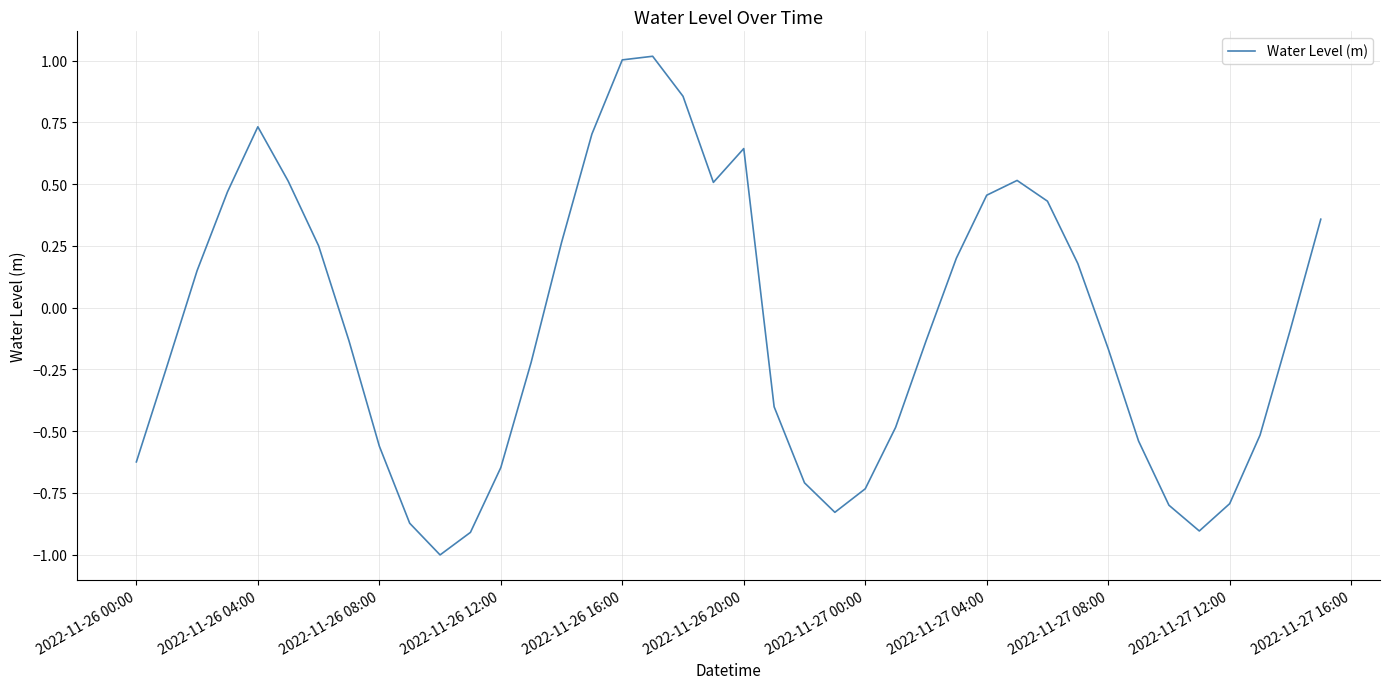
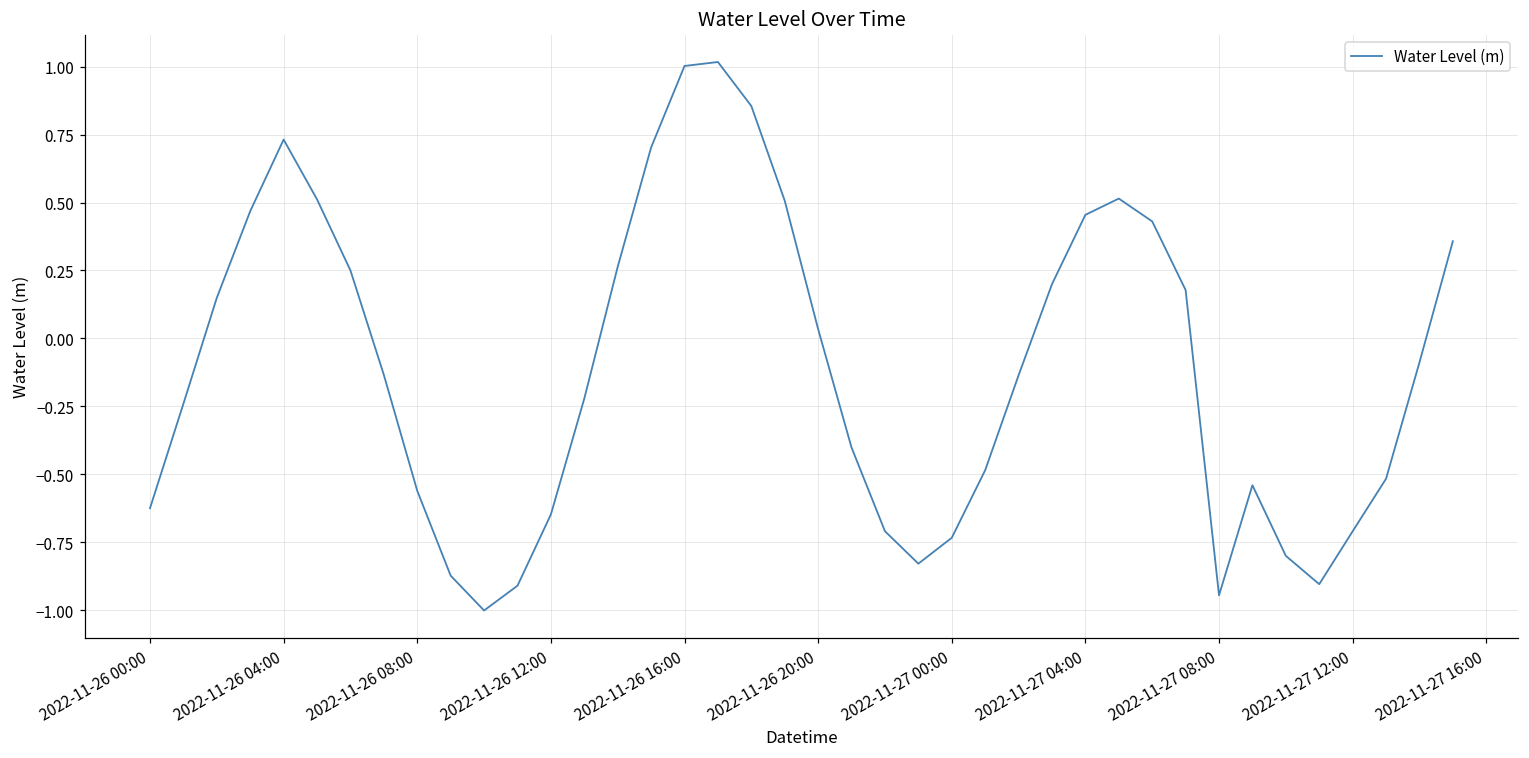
2022-11-26 20:00: 0.64 -> 0.03
2022-11-27 08:00: -0.17 -> -0.95
2022-11-27 12:00: -0.79 -> -0.71
